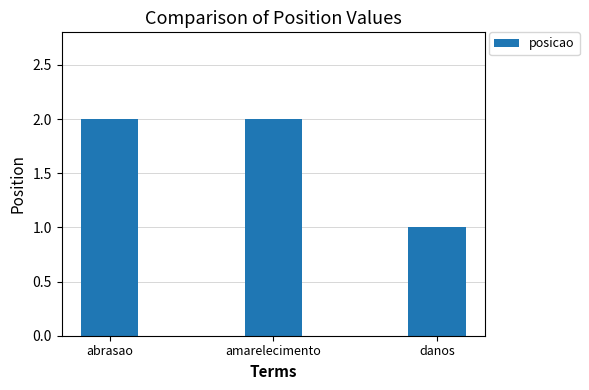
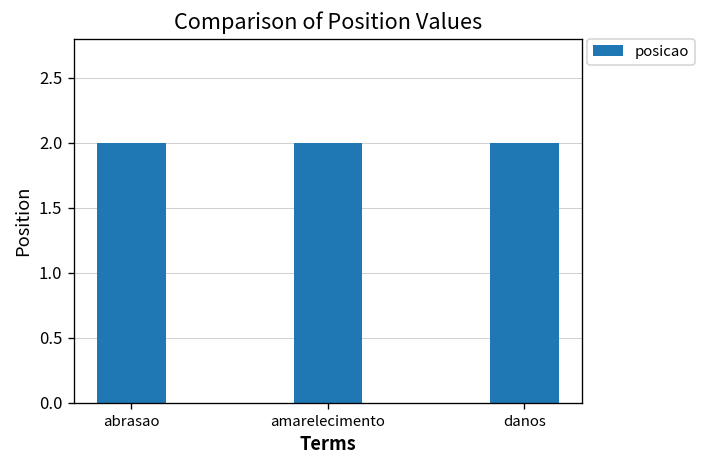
danos: 1 -> 2
